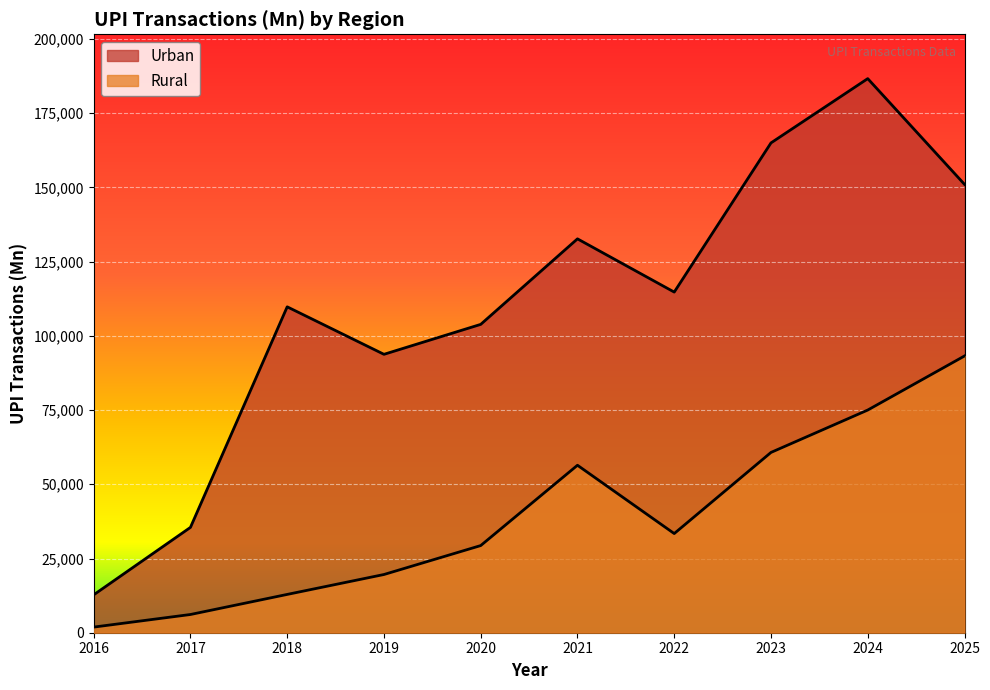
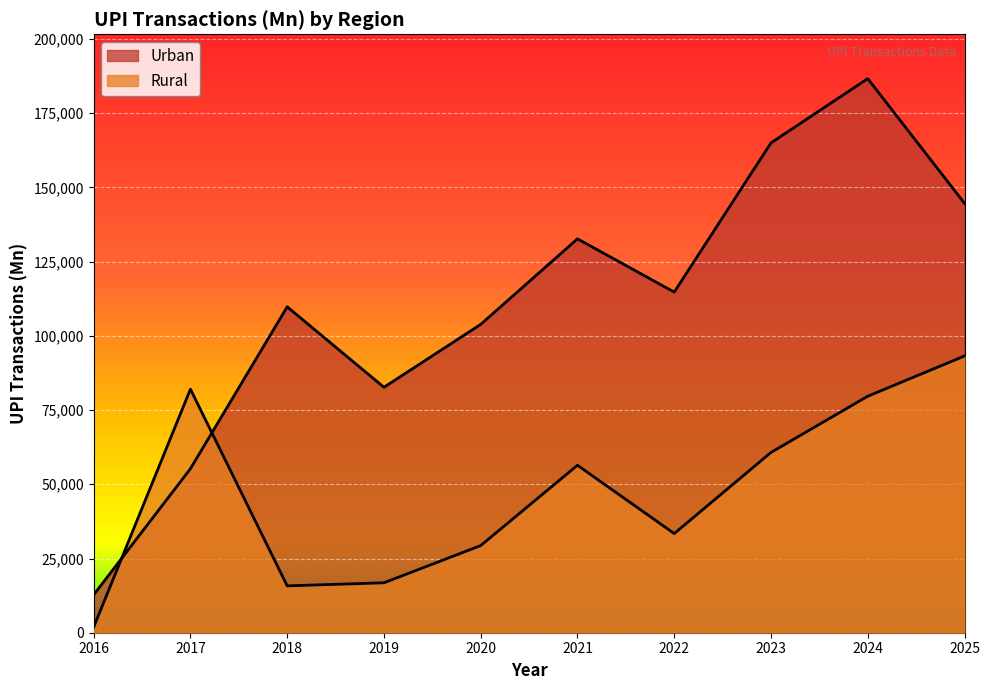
Urban, 2017: 35,000 -> 55,000
Rural, 2017: 6,000 -> 82,000
Rural, 2018: 13,000 -> 16,000
Urban, 2019: 94,000 -> 83,000
Rural, 2019: 20,000 -> 17,000
Rural, 2024: 75,000 -> 80,000
Urban, 2025: 151,000 -> 145,000
